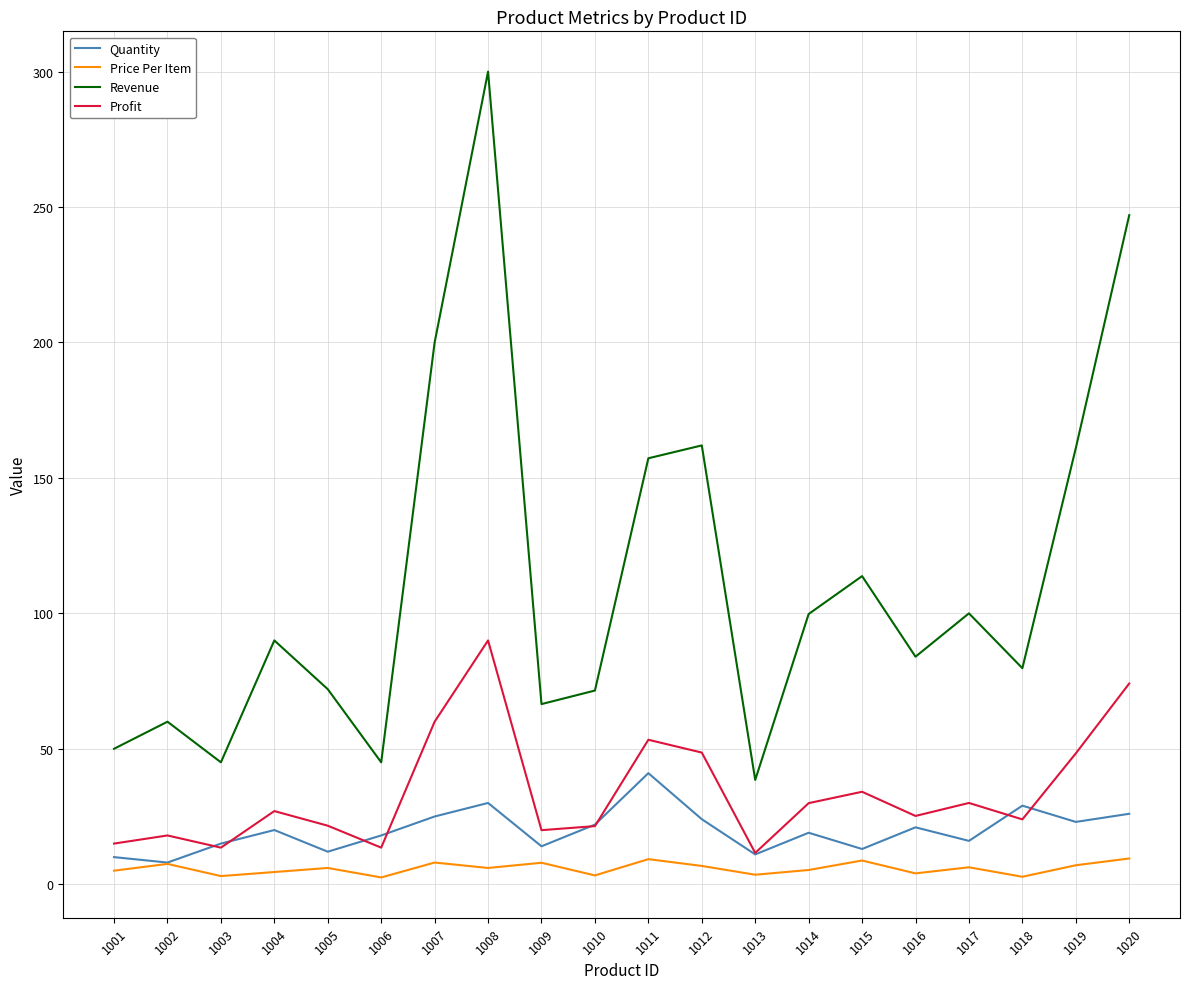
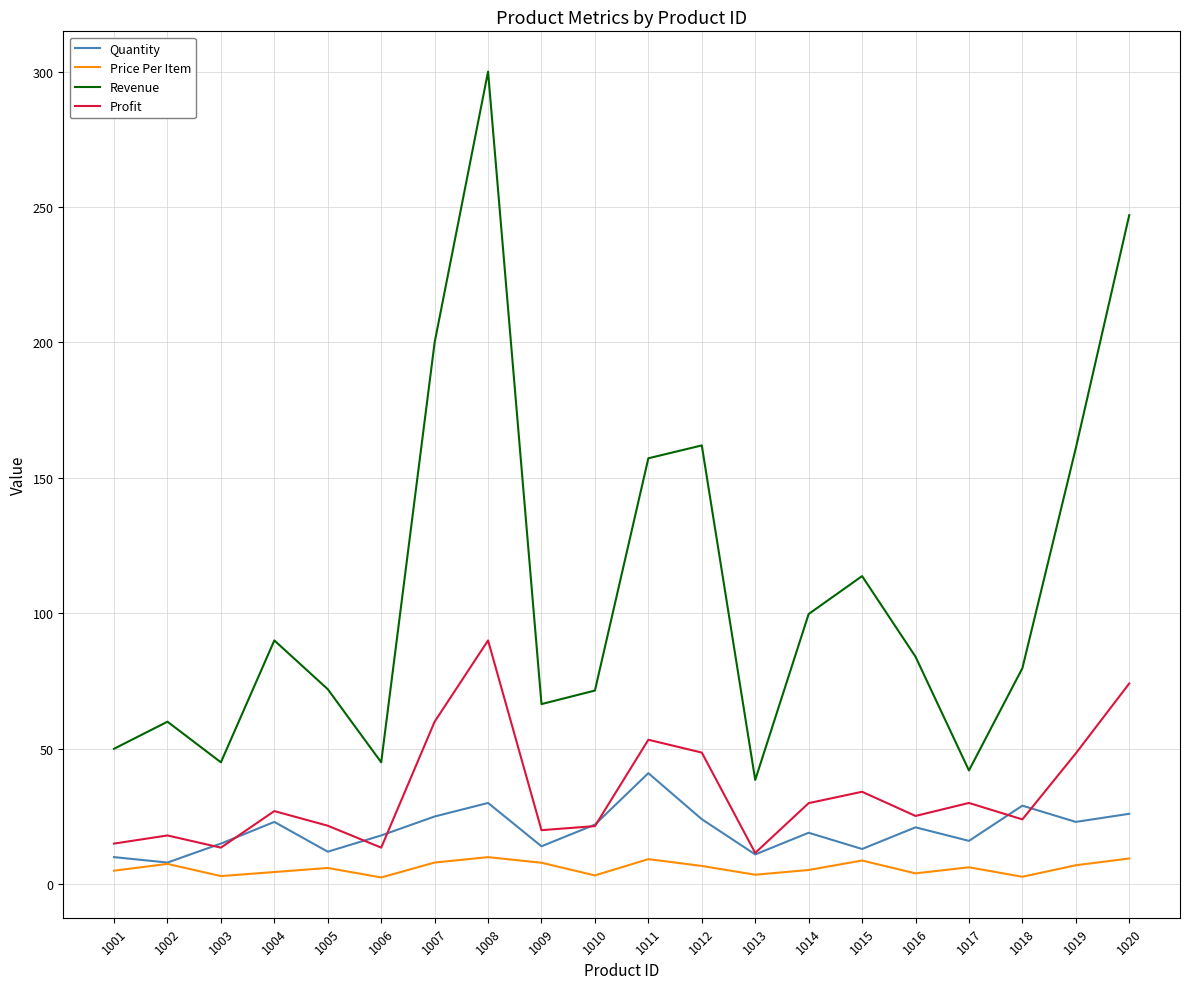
Quantity, 1004: 20 -> 23
Price Per Item, 1008: 6 -> 10
Revenue, 1017: 100 -> 42
